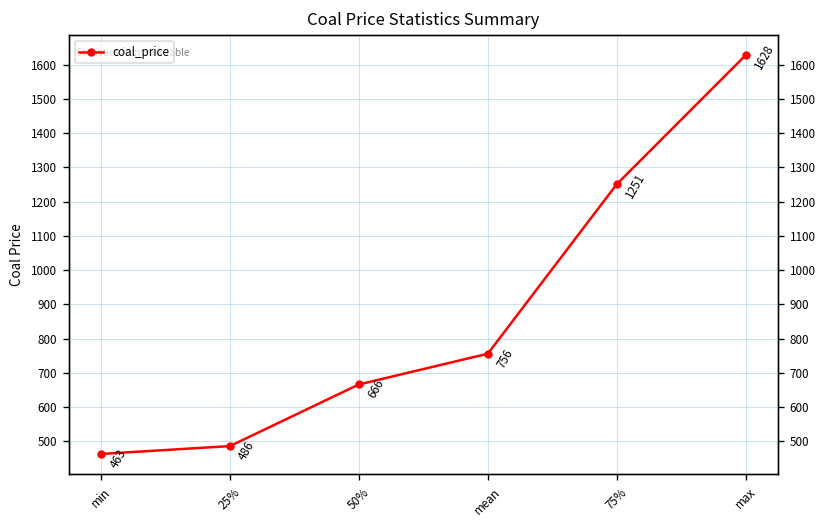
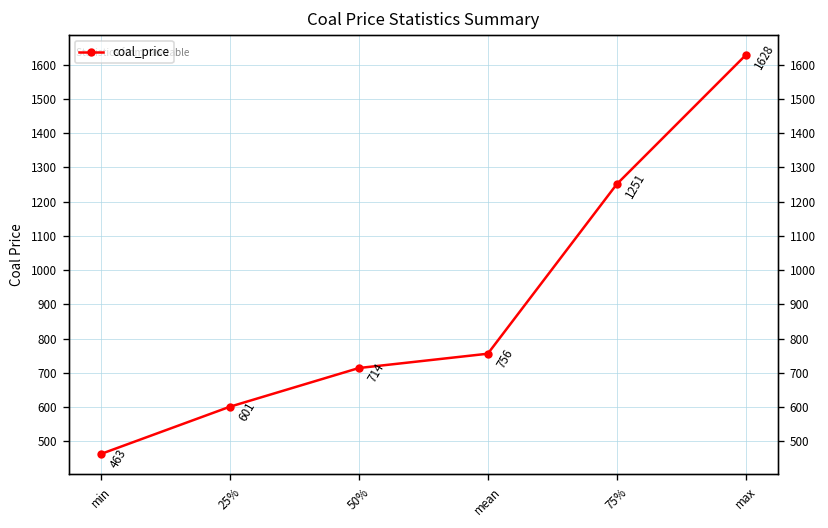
25%: 486 -> 601
50%: 666 -> 714
